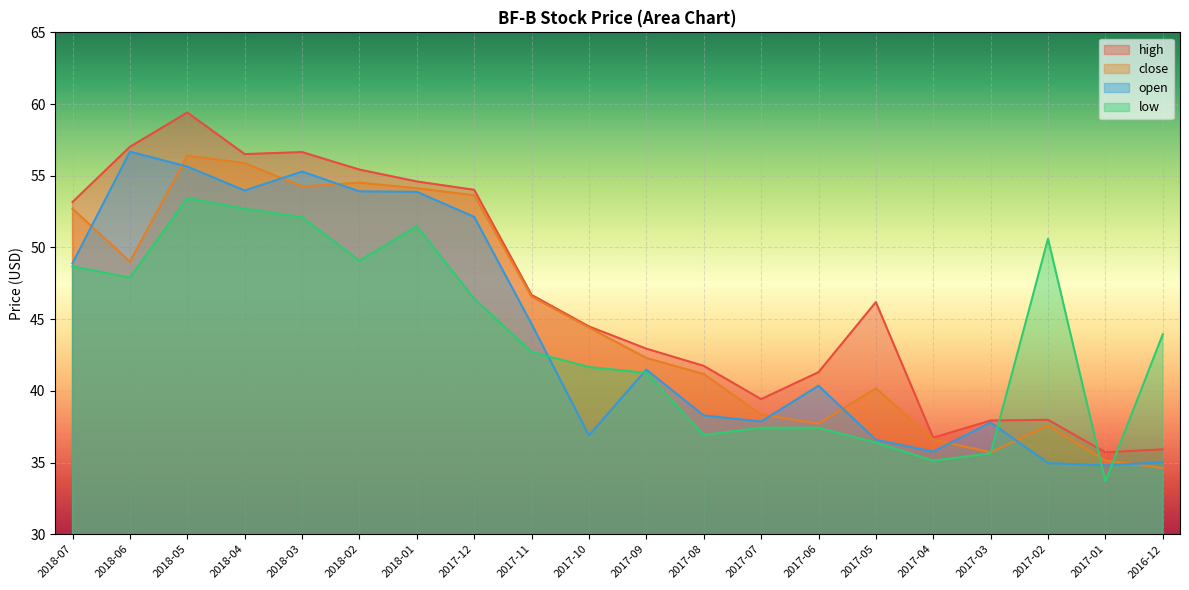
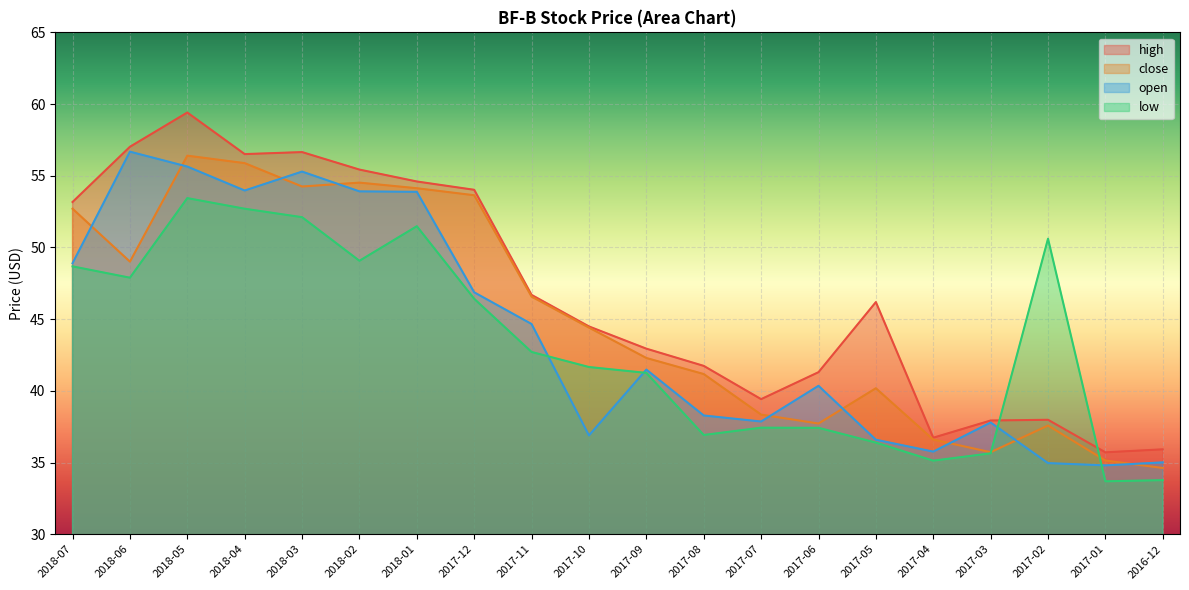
open, 2017-12: 52.1 -> 46.9
low, 2016-12: 43.9 -> 33.8
